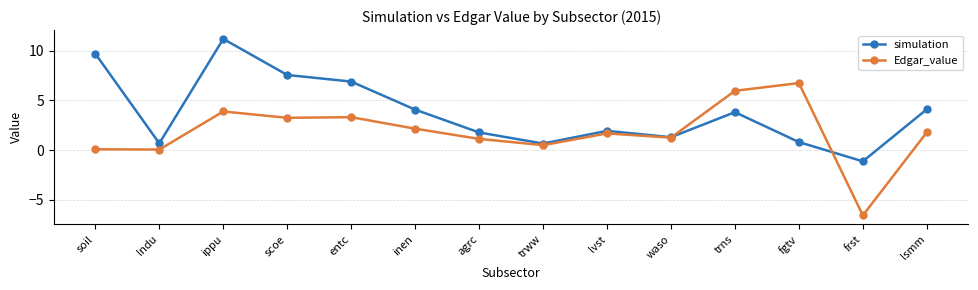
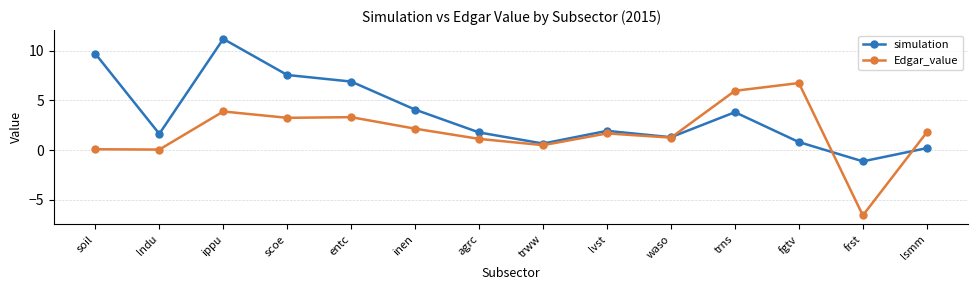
simulation, lndu: 1 -> 2
simulation, lsmm: 4 -> 0
